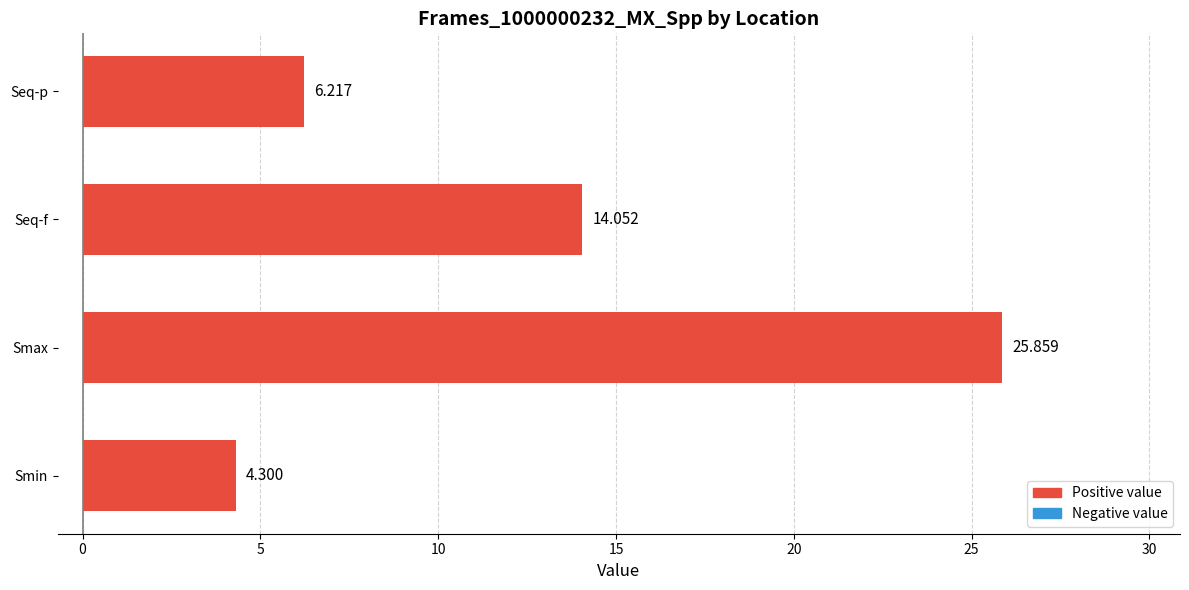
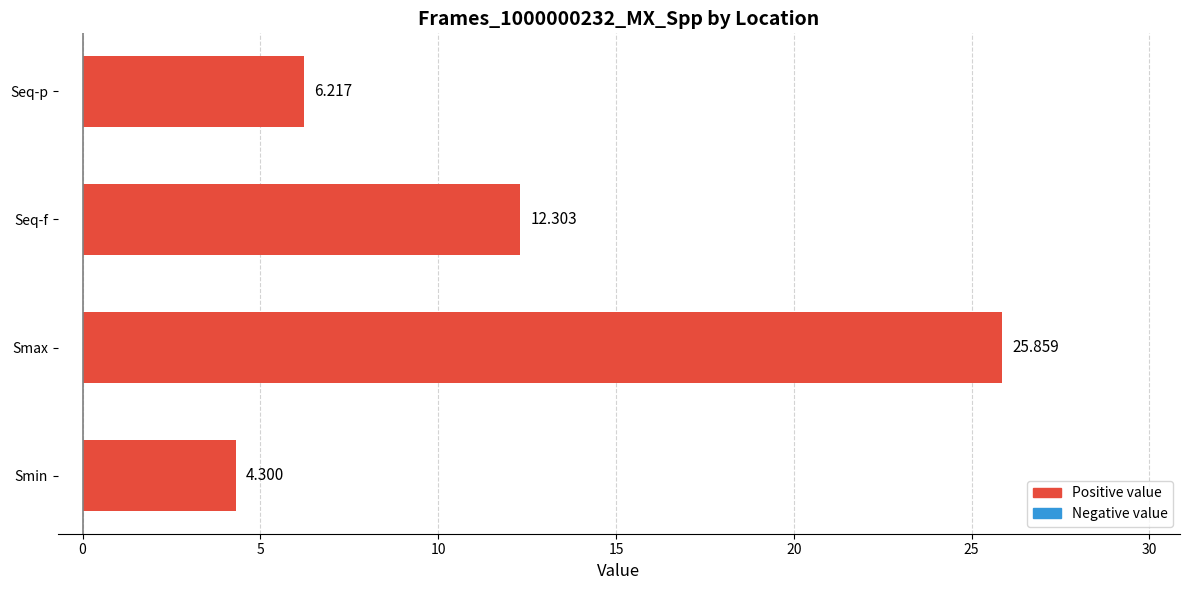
Seq-f: 14.052 -> 12.303
